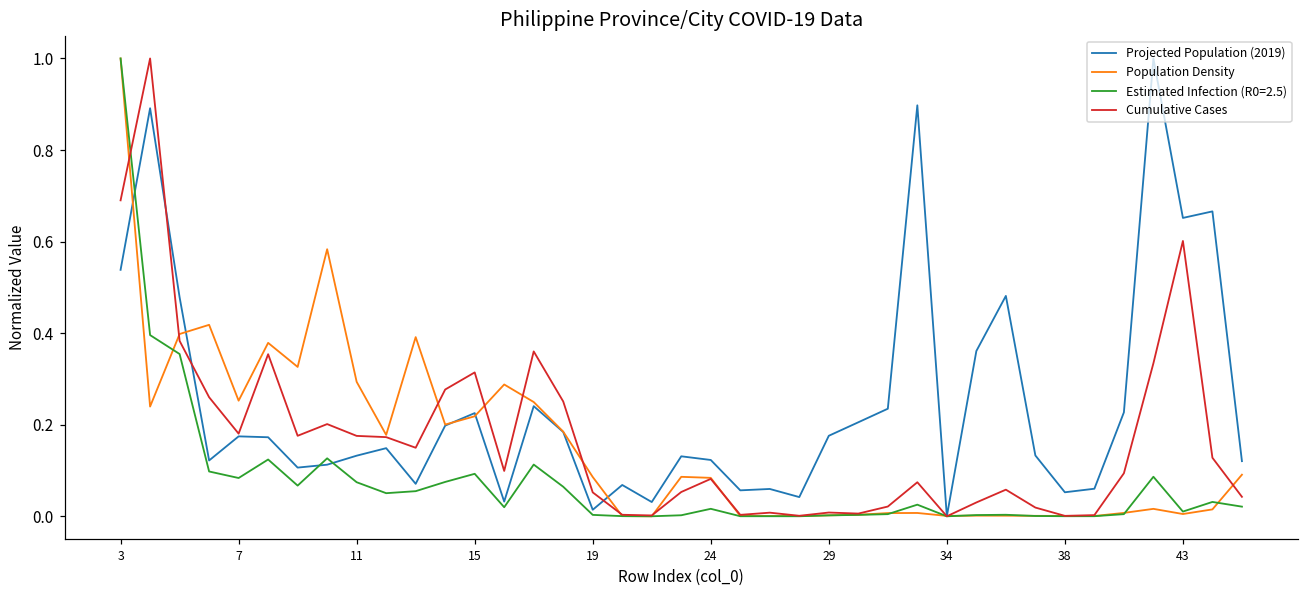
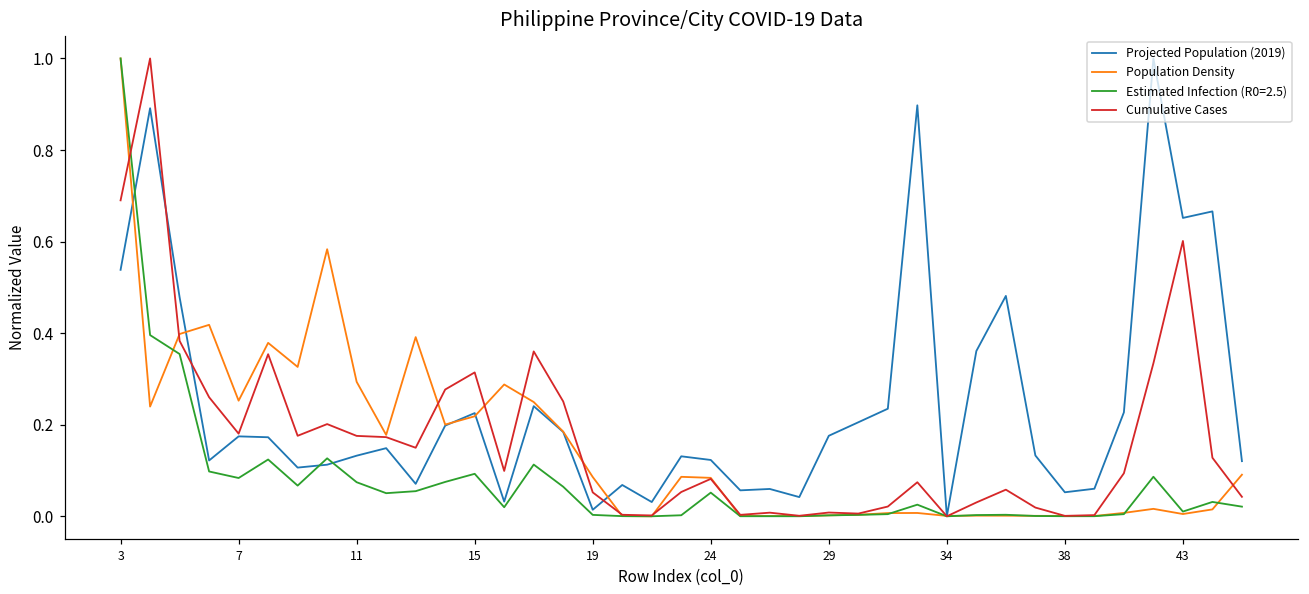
Estimated Infection (R0=2.5), 24: 0.02 -> 0.05
